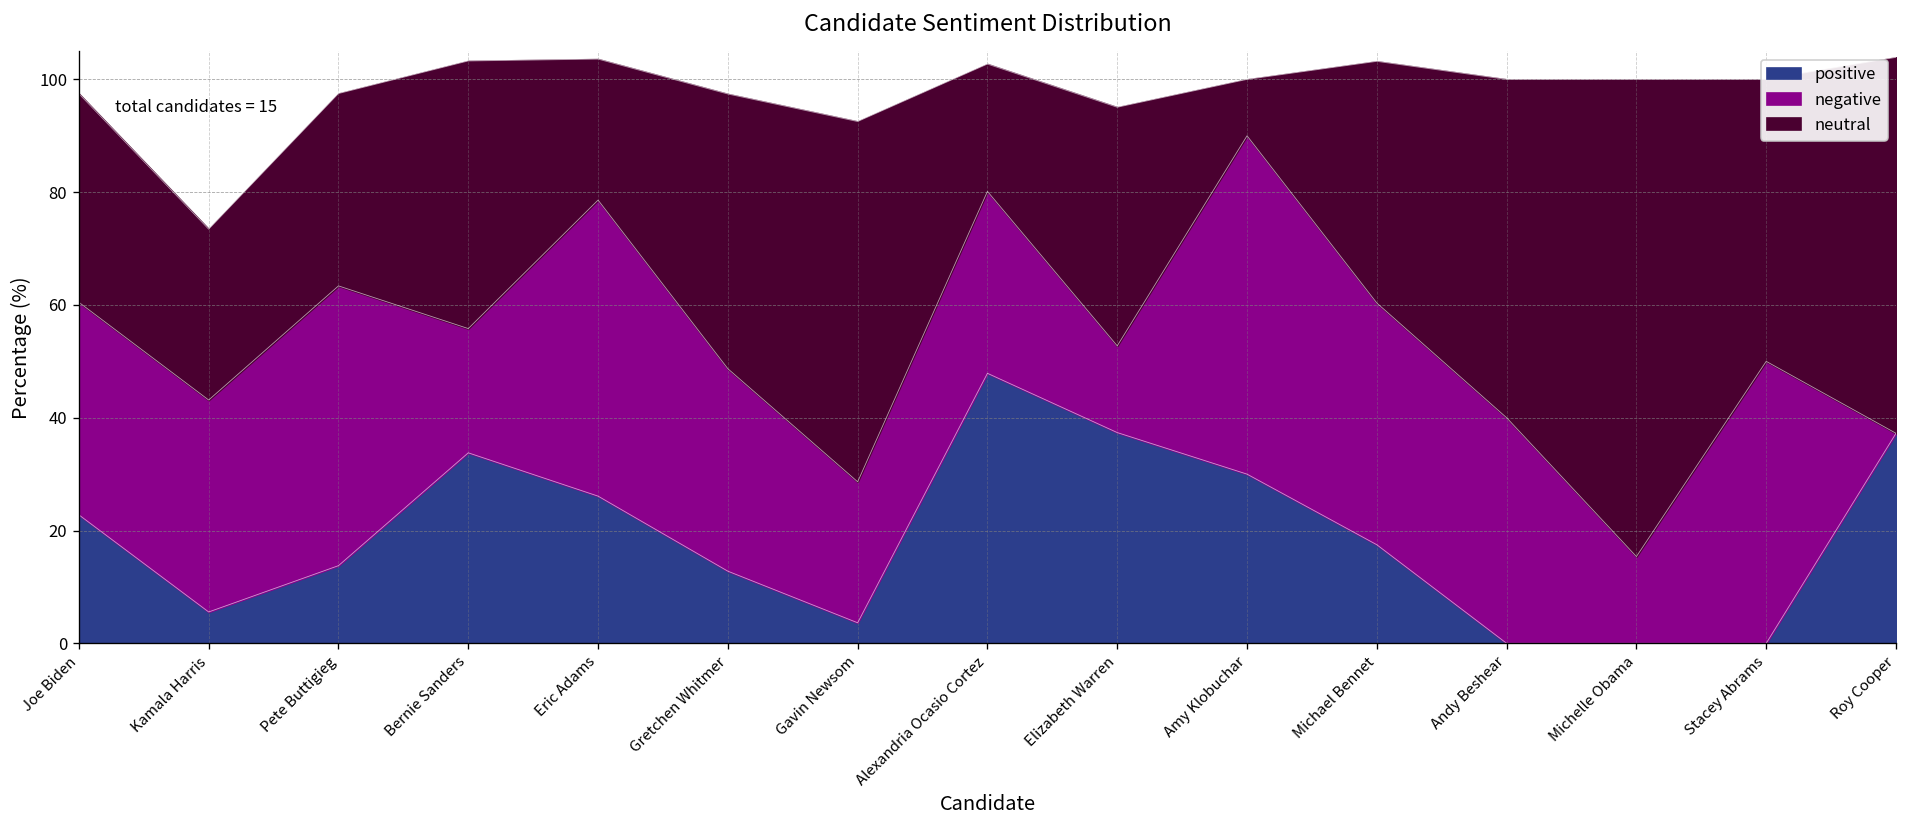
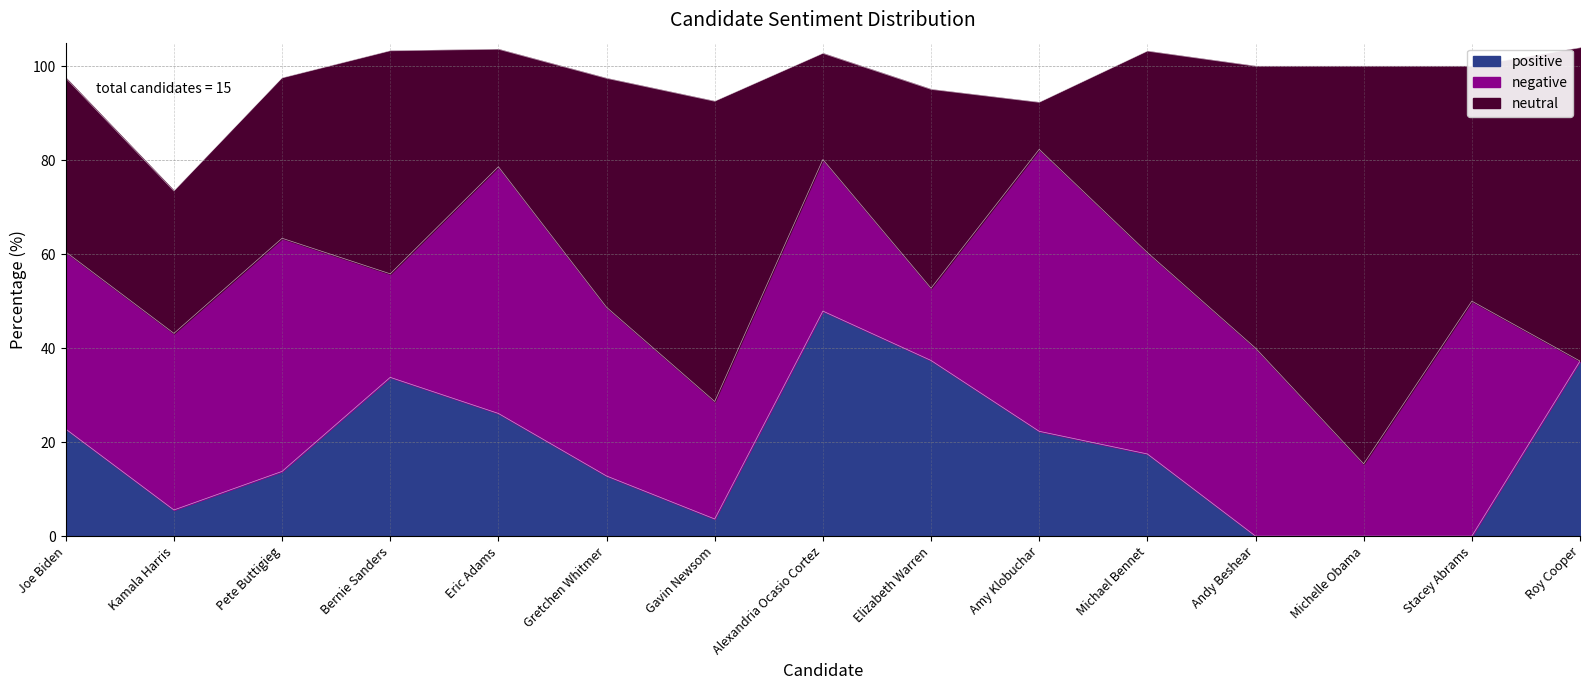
positive, Amy Klobuchar: 30 -> 22
